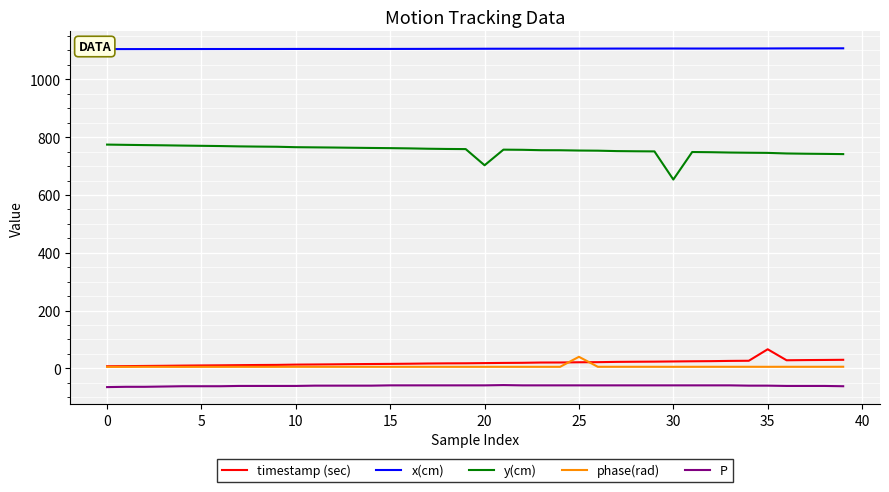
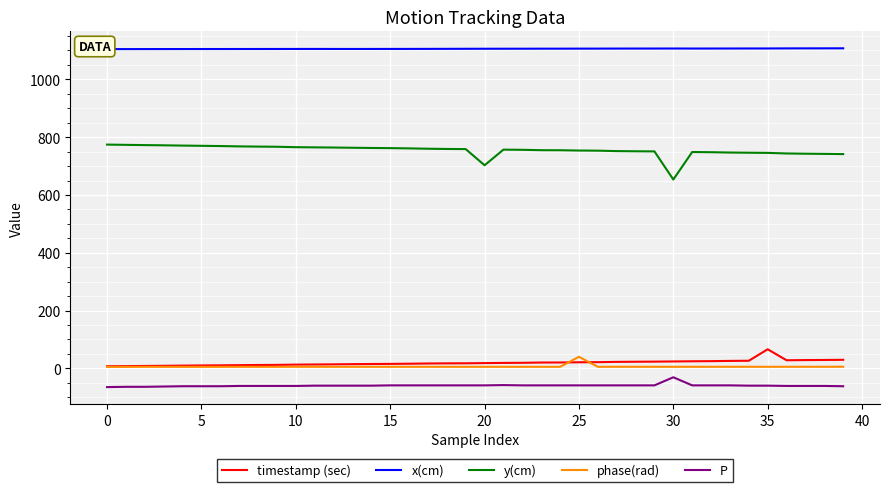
P, 30: -60 -> -30
